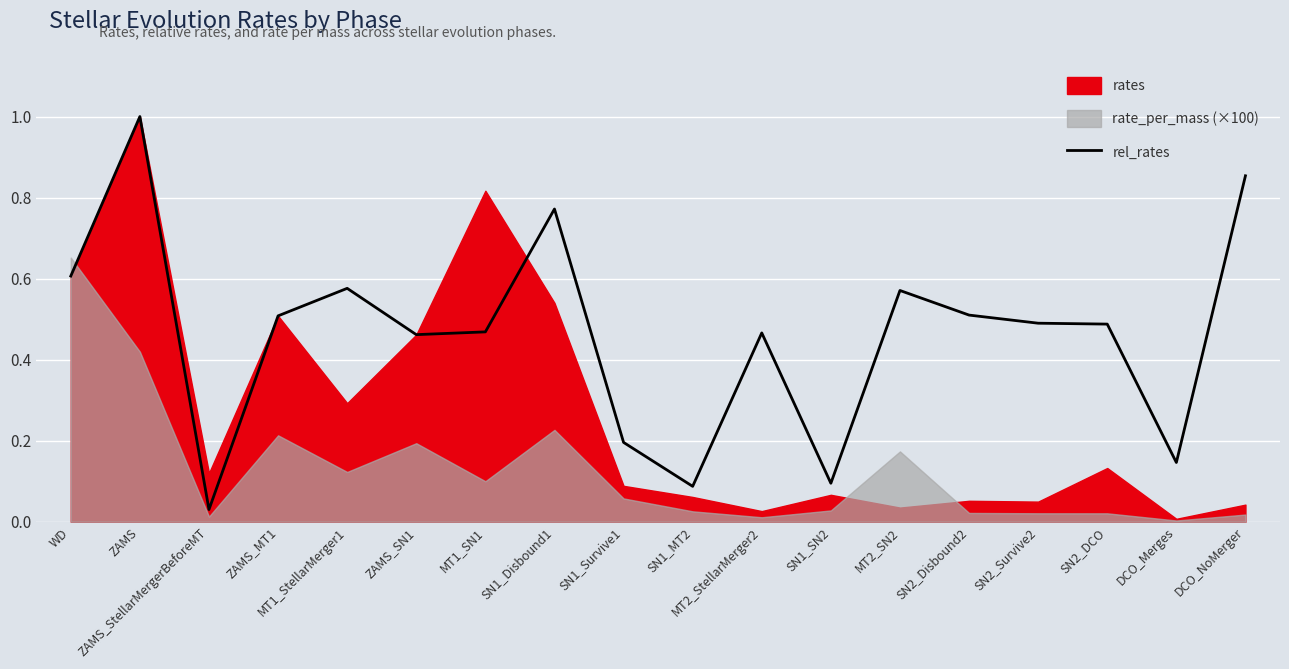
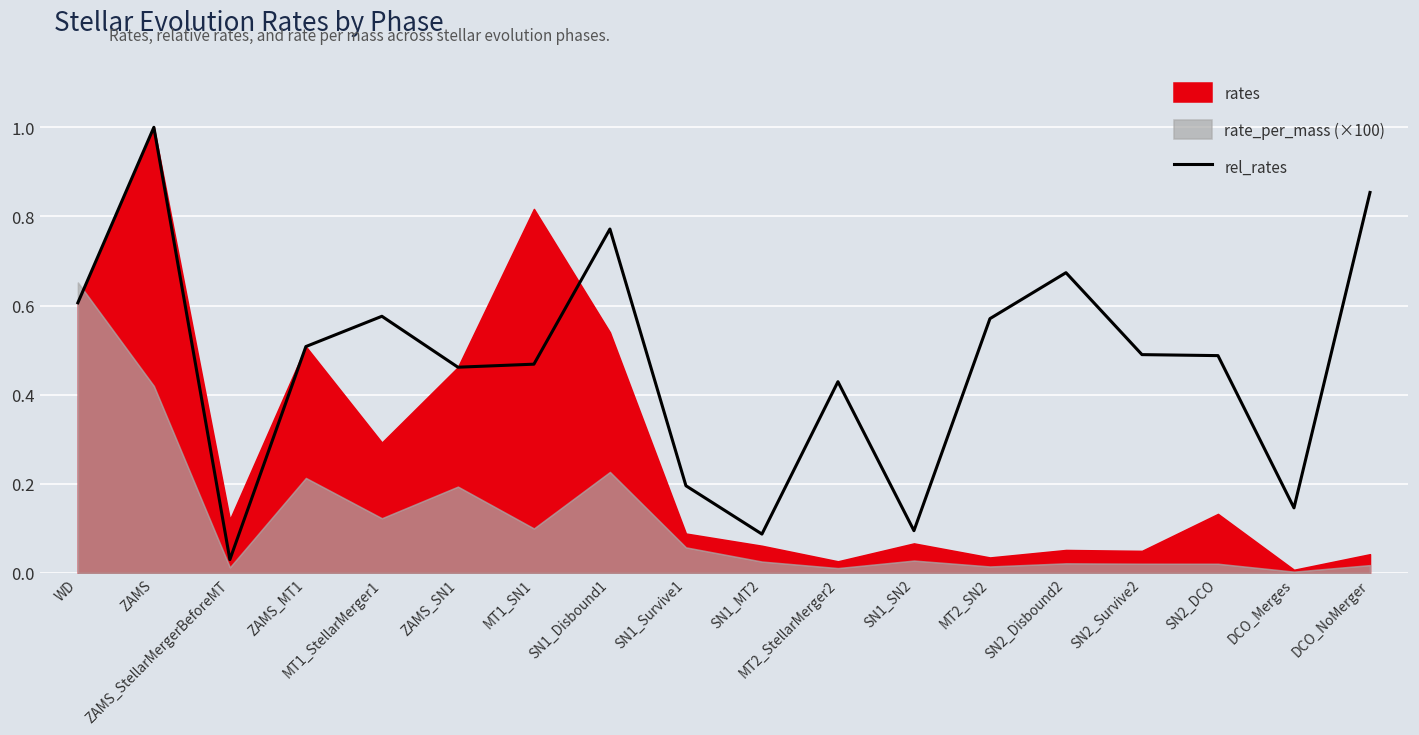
rel_rates, MT2_StellarMerger2: 0.47 -> 0.43
rate_per_mass (×100), MT2_SN2: 0.17 -> 0.01
rel_rates, SN2_Disbound2: 0.51 -> 0.67
